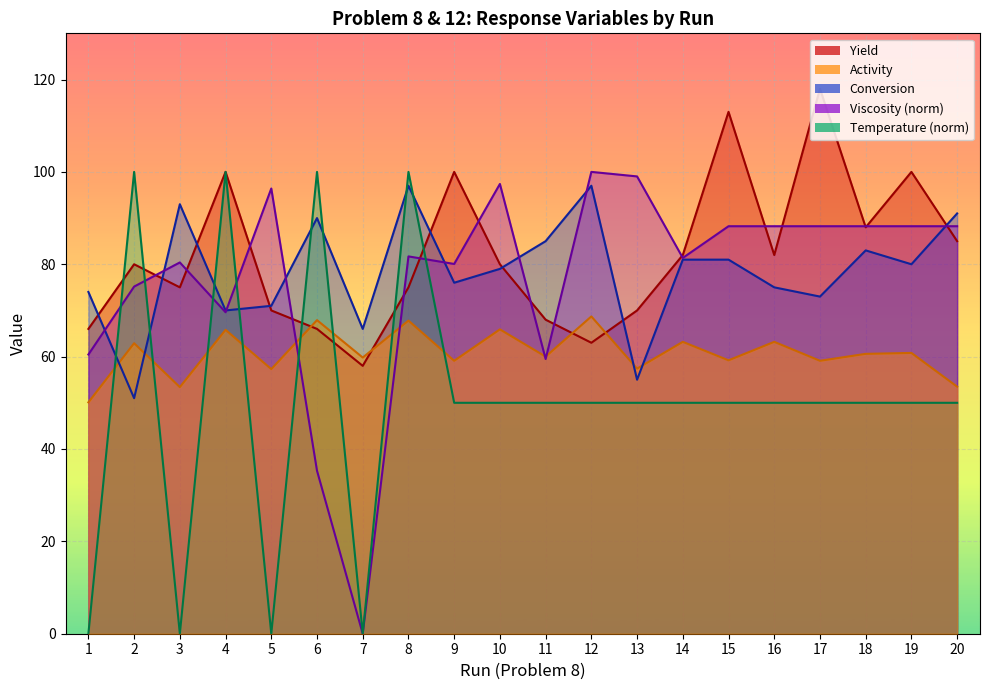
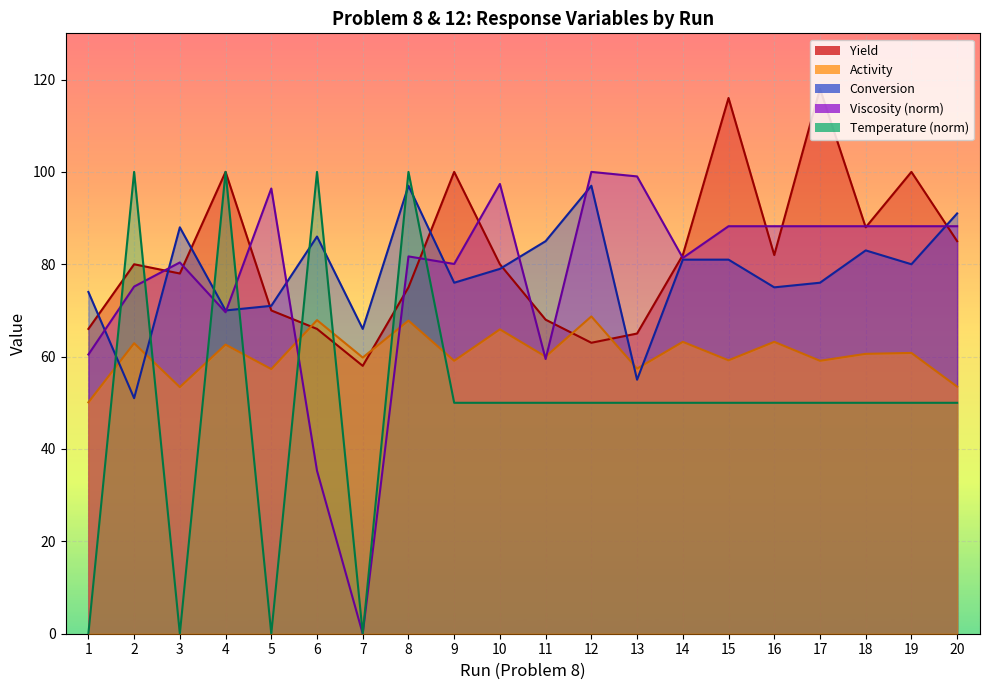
Yield, 3: 75 -> 78
Conversion, 3: 93 -> 88
Activity, 4: 66 -> 63
Conversion, 6: 90 -> 86
Yield, 13: 70 -> 65
Yield, 15: 113 -> 116
Conversion, 17: 73 -> 76
